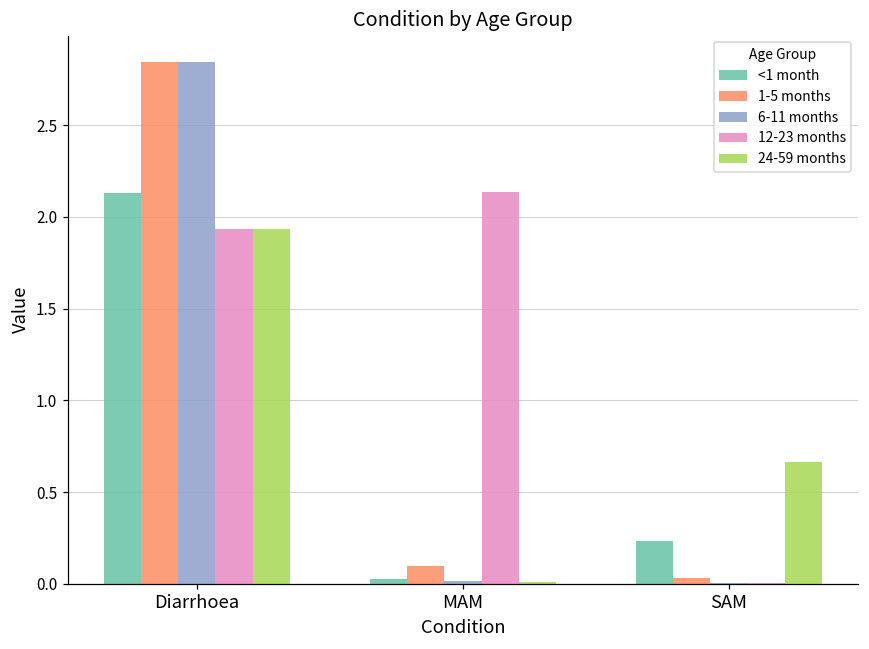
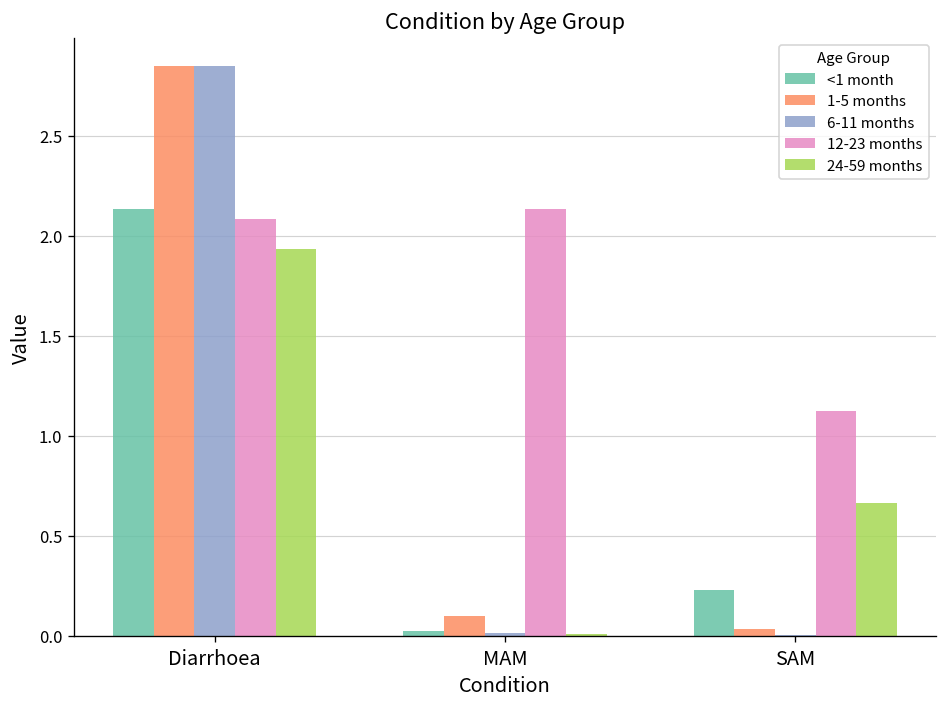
12-23 months, Diarrhoea: 1.93 -> 2.08
12-23 months, SAM: 0.00 -> 1.13
